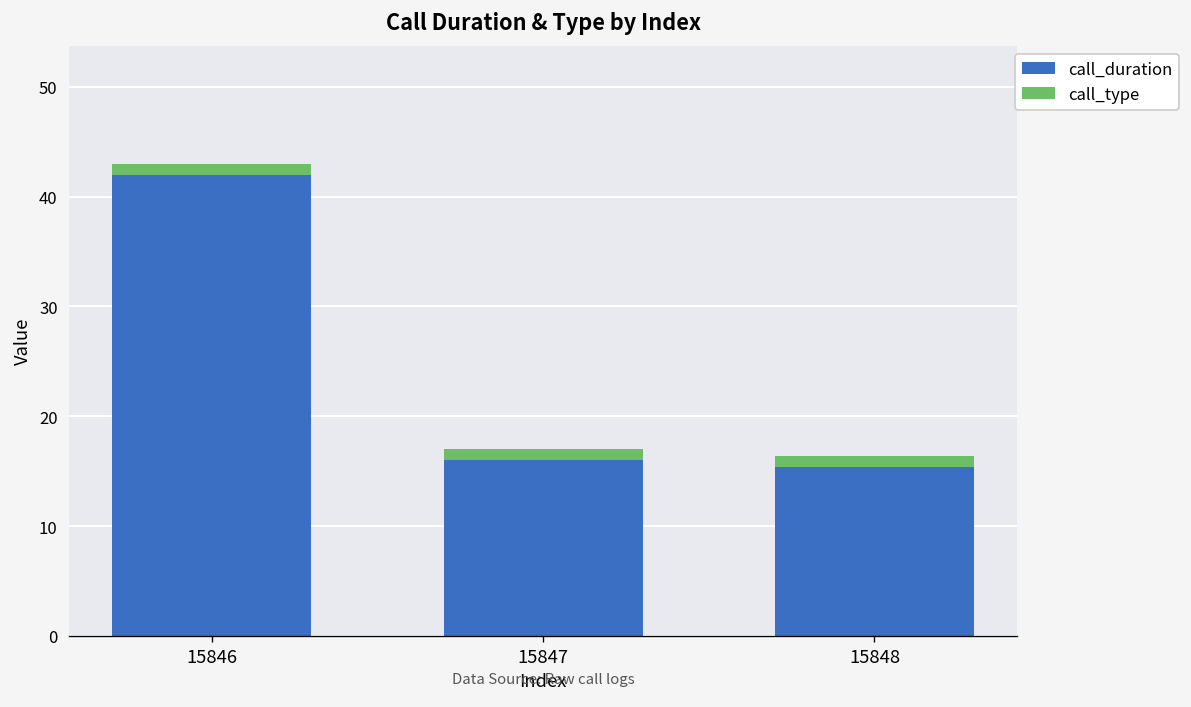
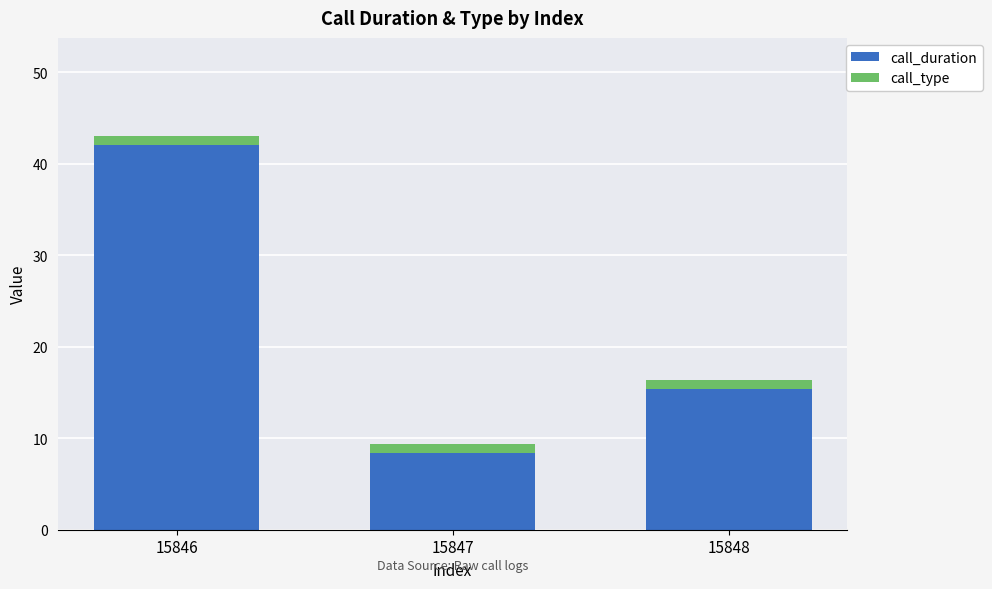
call_duration, 15847: 16 -> 8
